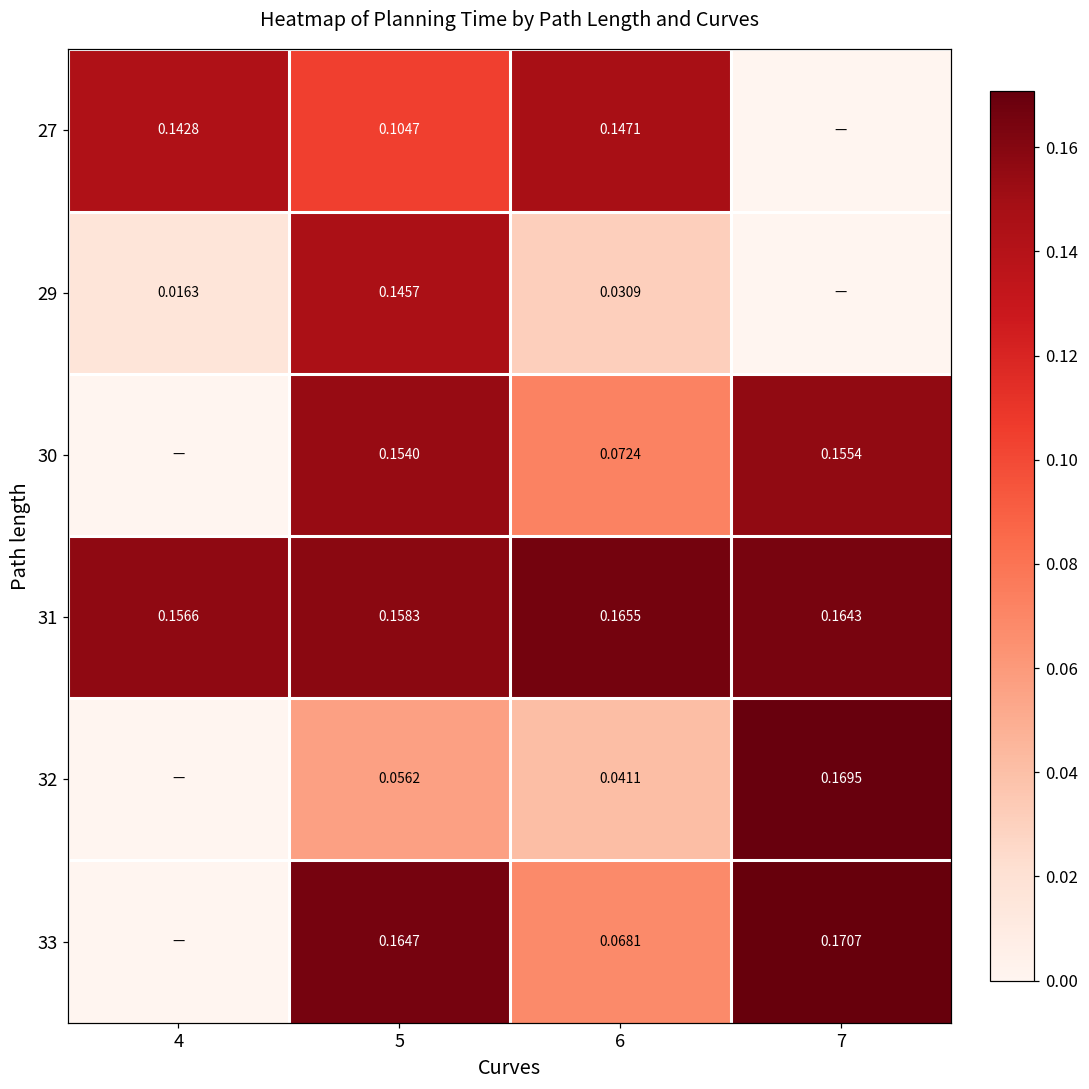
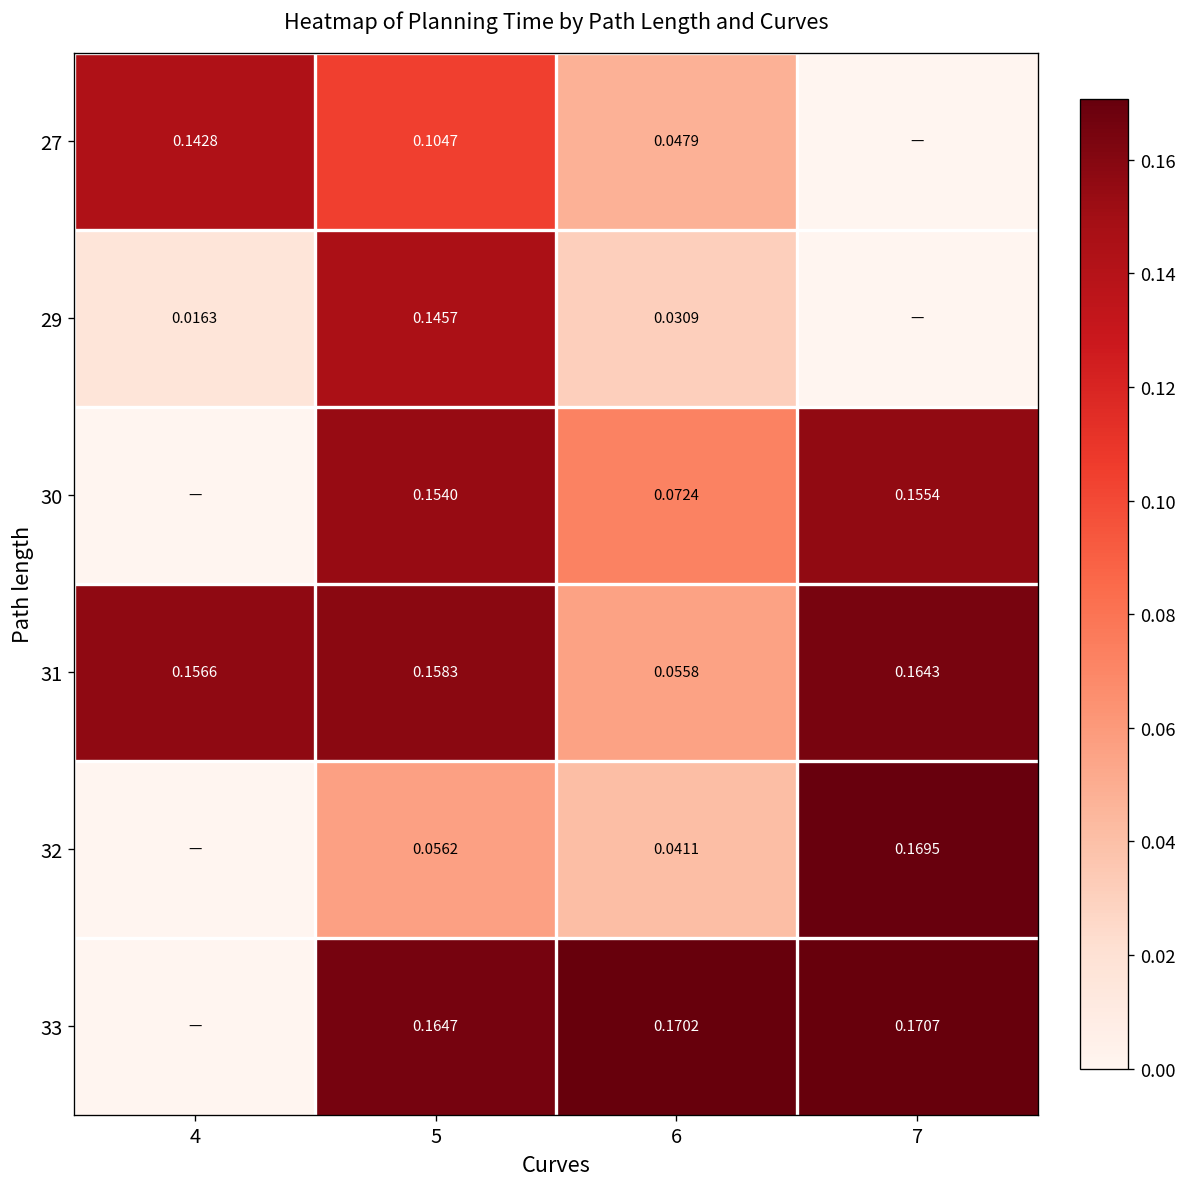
27, 6: 0.1471 -> 0.0479
31, 6: 0.1655 -> 0.0558
33, 6: 0.0681 -> 0.1702
